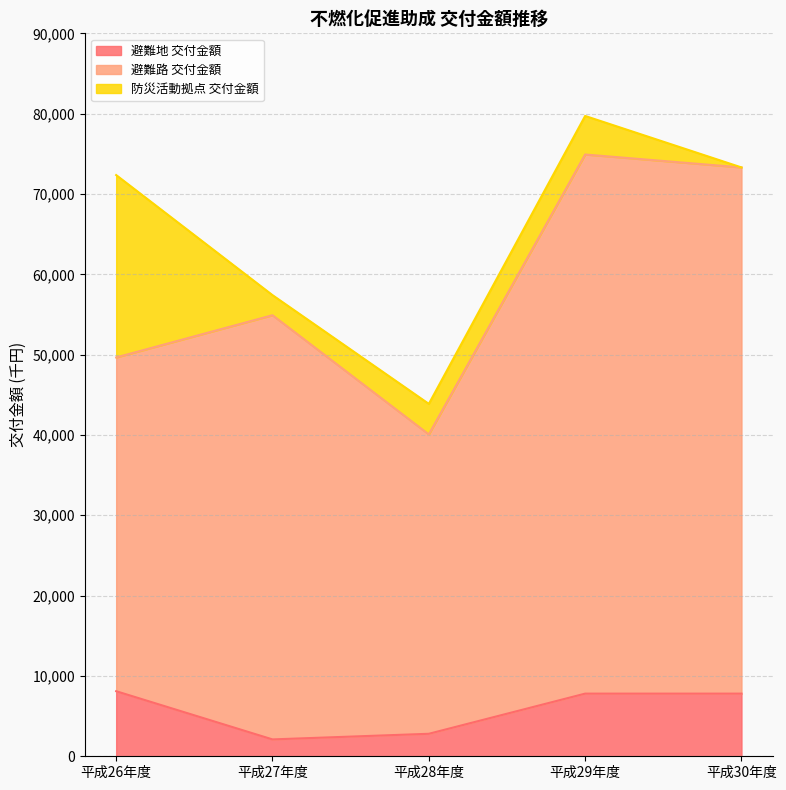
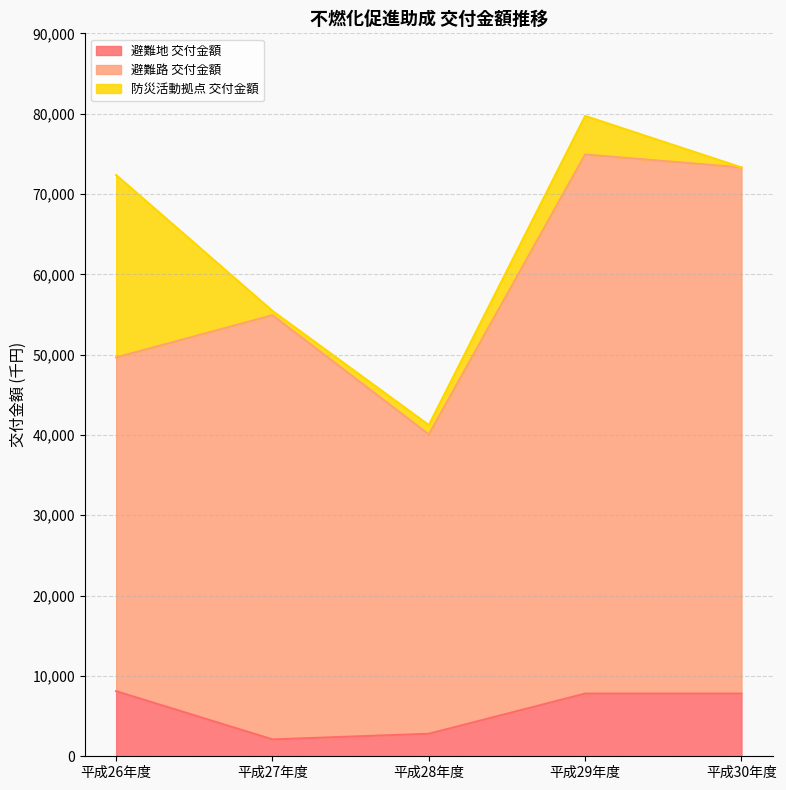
防災活動拠点 交付金額, 平成27年度: 3,000 -> 1,000
防災活動拠点 交付金額, 平成28年度: 4,000 -> 1,000
